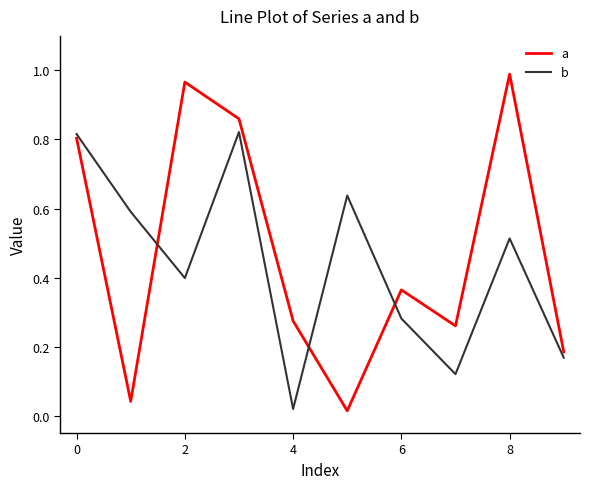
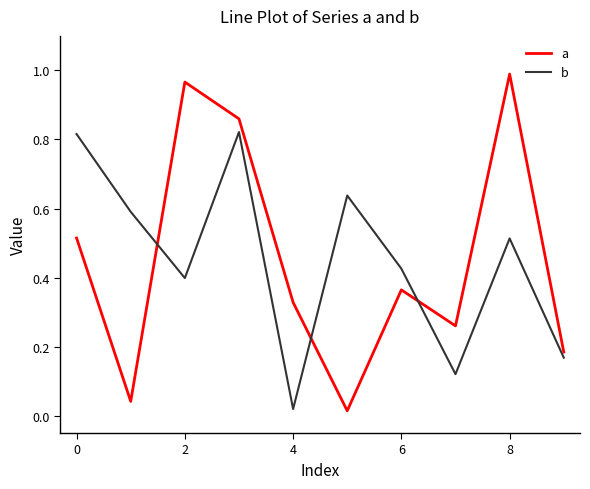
a, 0: 0.80 -> 0.51
a, 4: 0.27 -> 0.33
b, 6: 0.28 -> 0.43
